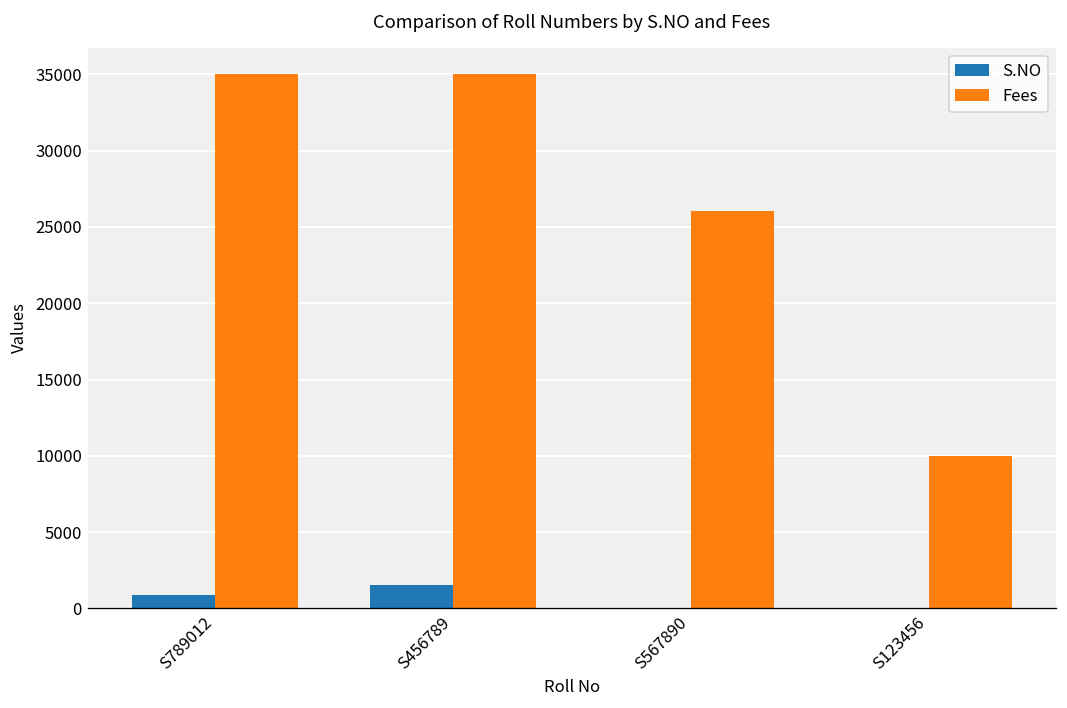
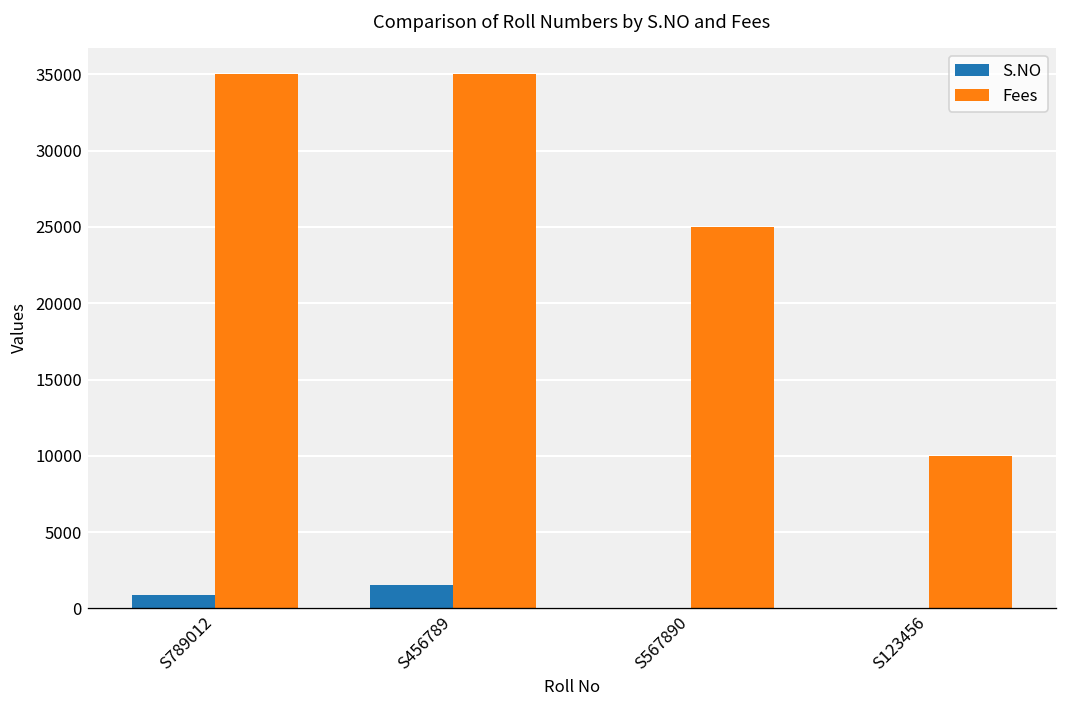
Fees, S567890: 26100 -> 25000
